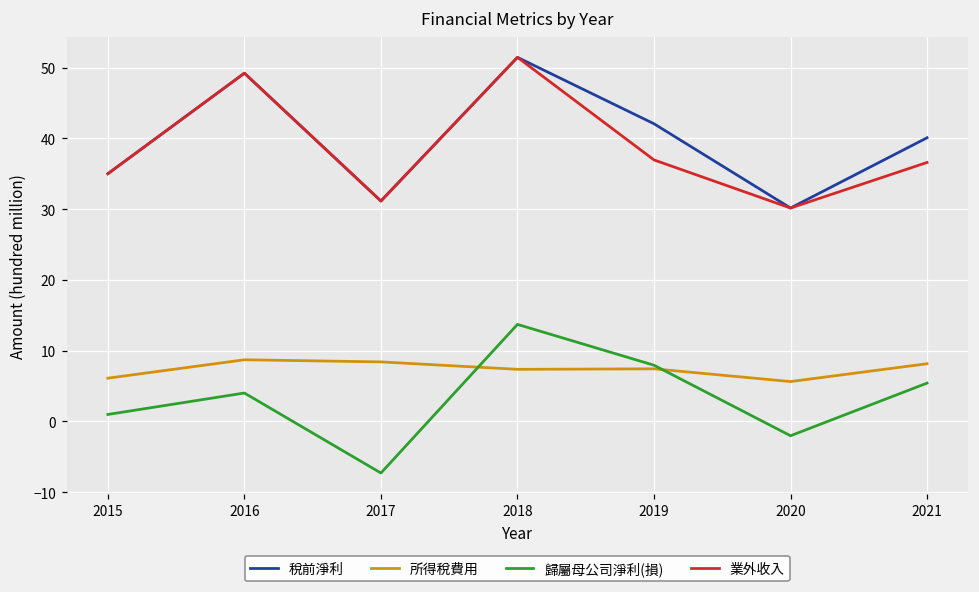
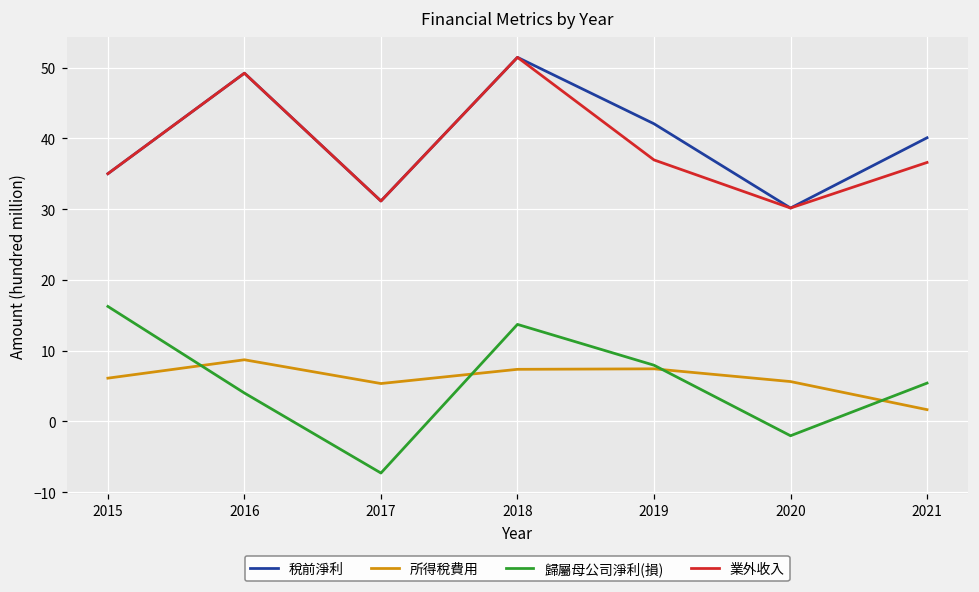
歸屬母公司淨利(損), 2015: 1 -> 16
所得稅費用, 2017: 8 -> 5
所得稅費用, 2021: 8 -> 2
